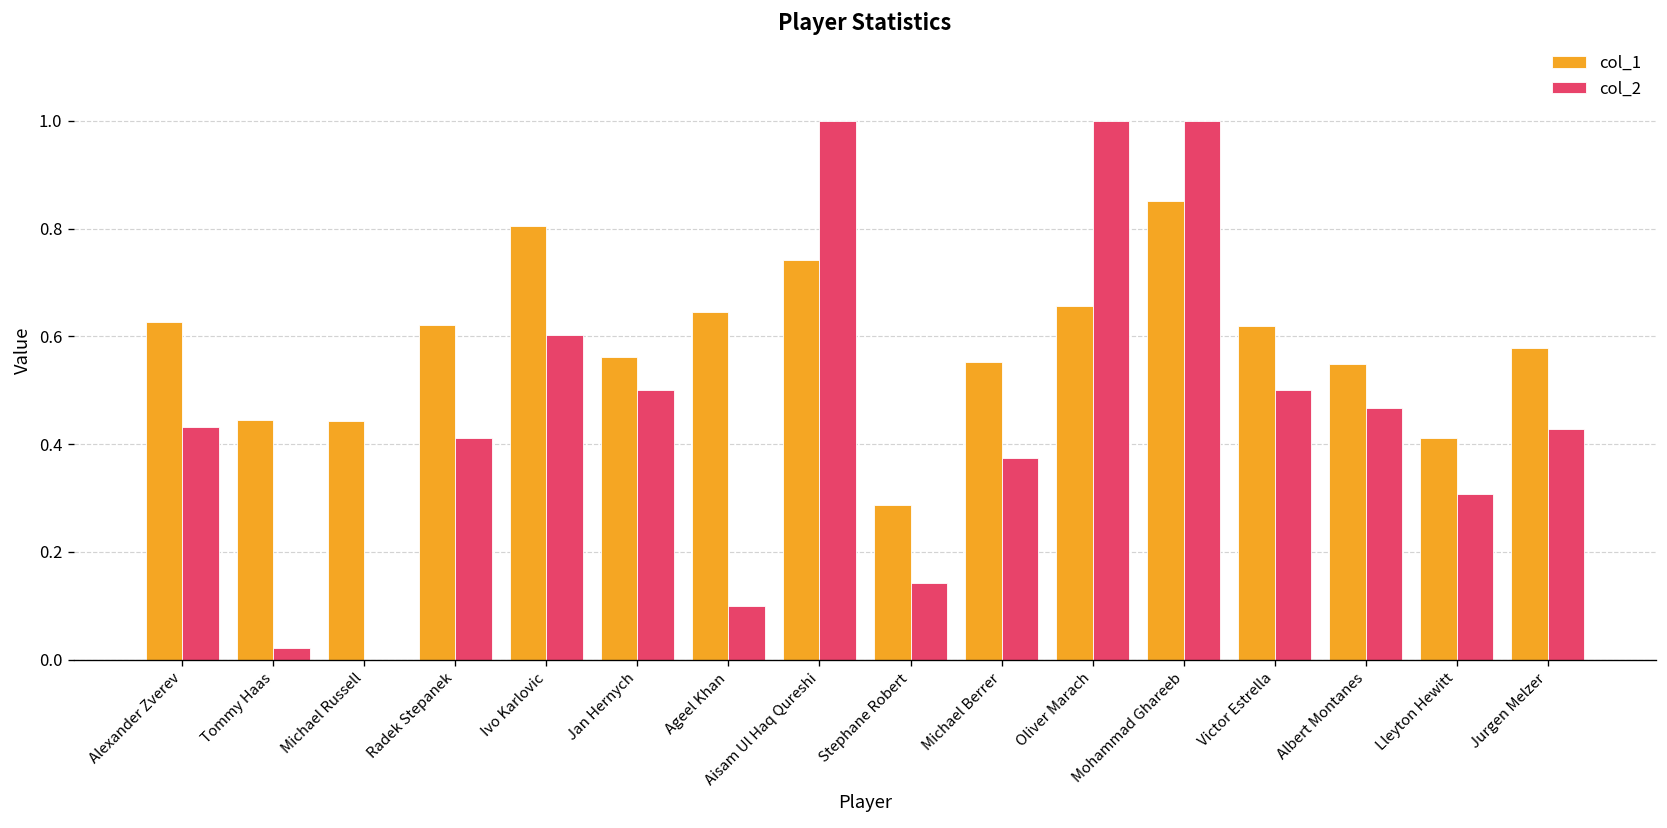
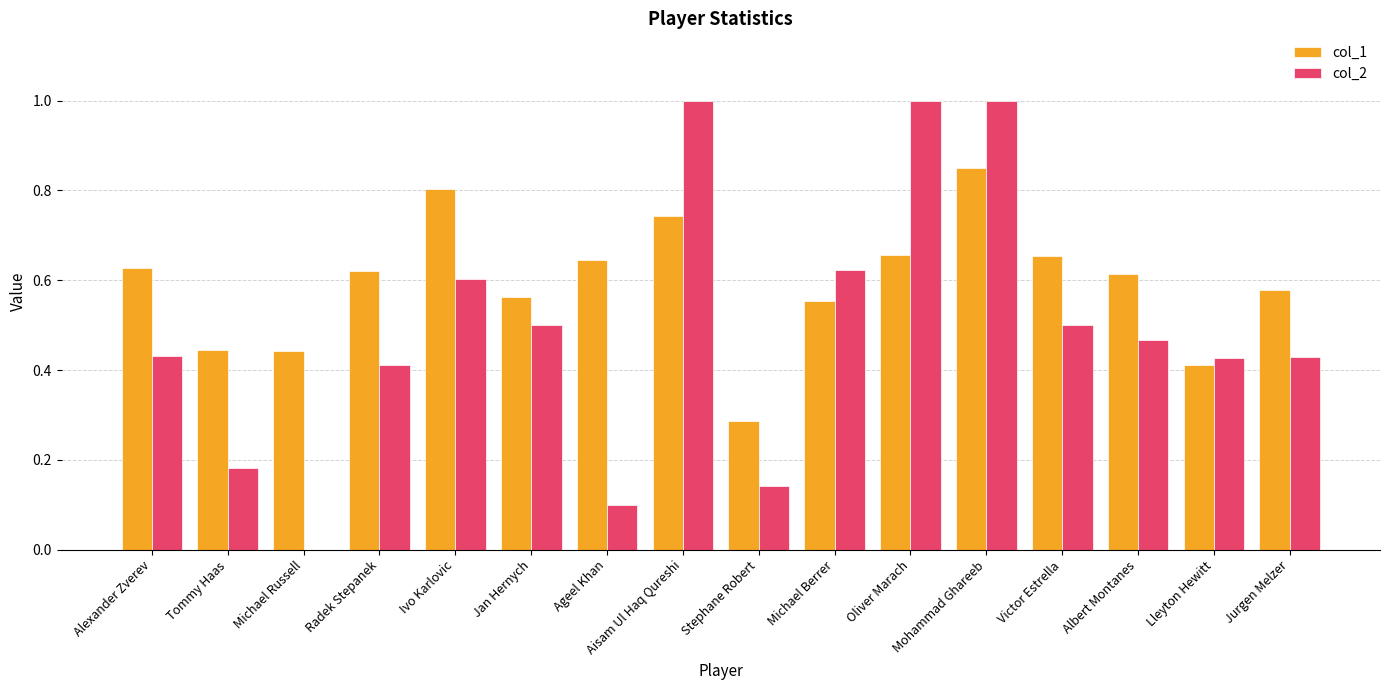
col_2, Tommy Haas: 0.02 -> 0.18
col_2, Michael Berrer: 0.38 -> 0.62
col_1, Victor Estrella: 0.62 -> 0.65
col_1, Albert Montanes: 0.55 -> 0.61
col_2, Lleyton Hewitt: 0.31 -> 0.43
